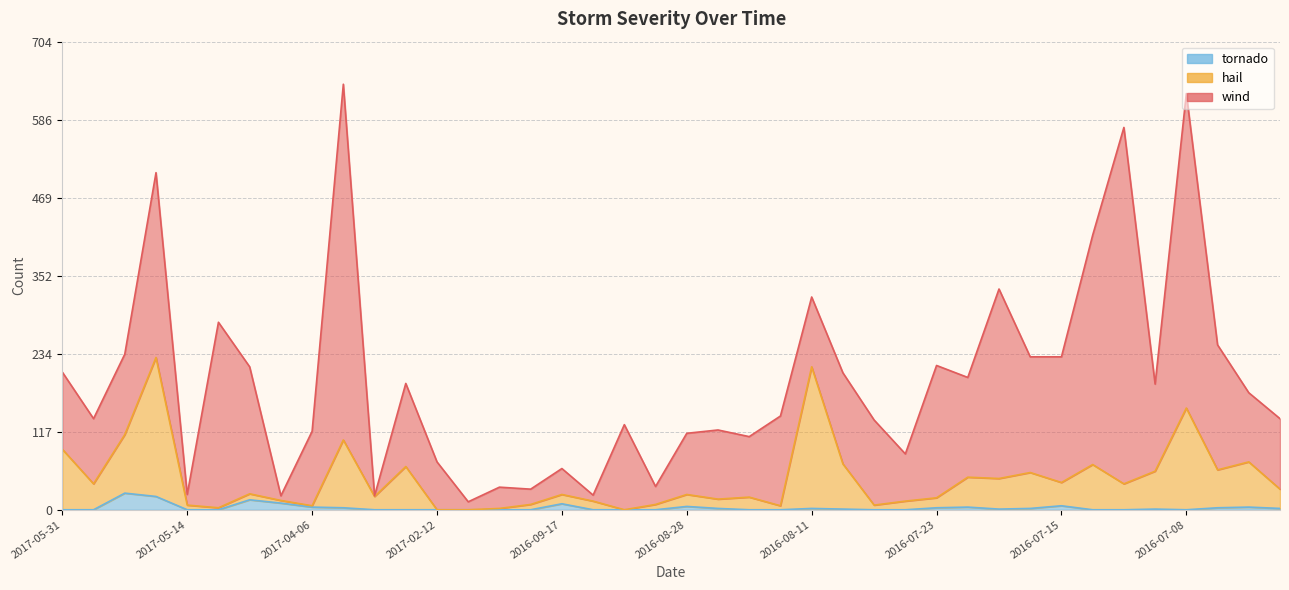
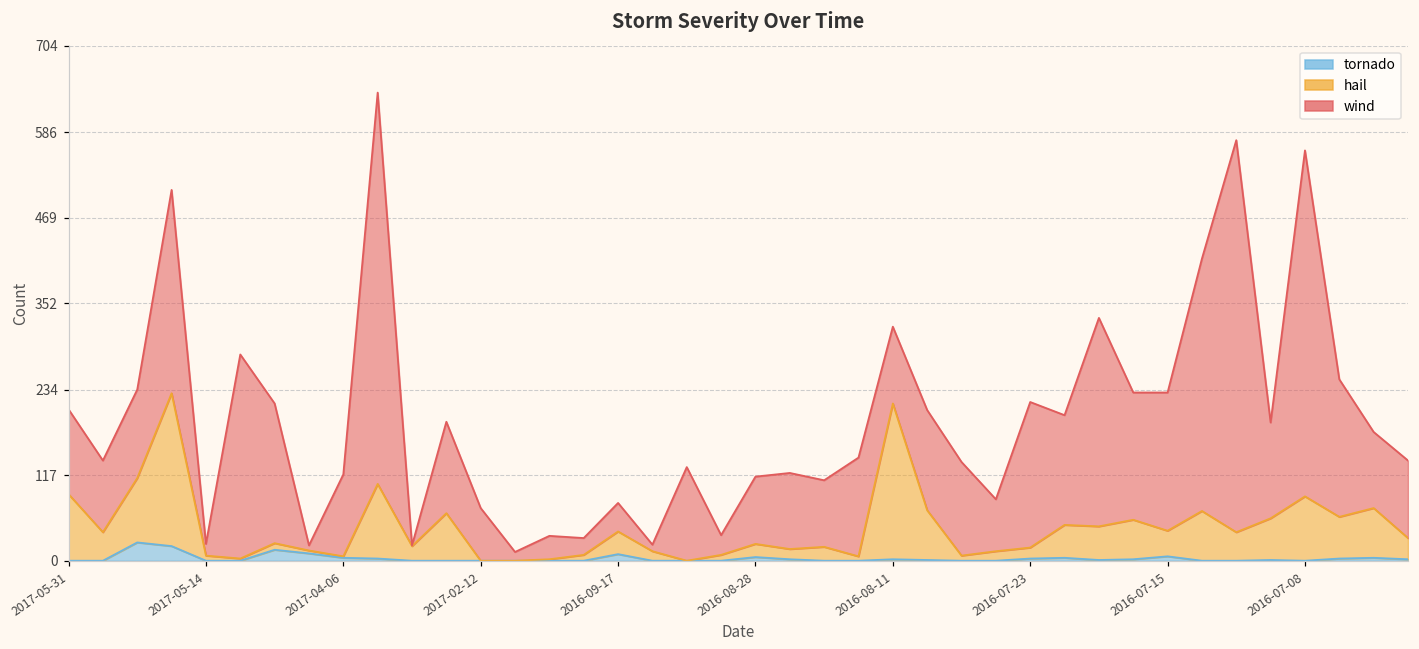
hail, 2016-09-17: 10 -> 30
hail, 2016-07-08: 150 -> 90
